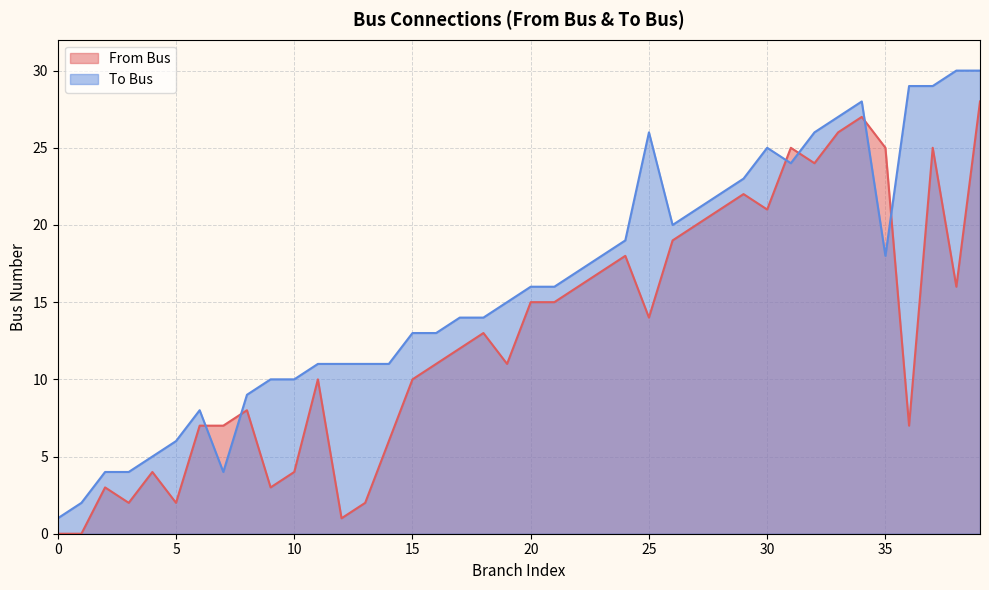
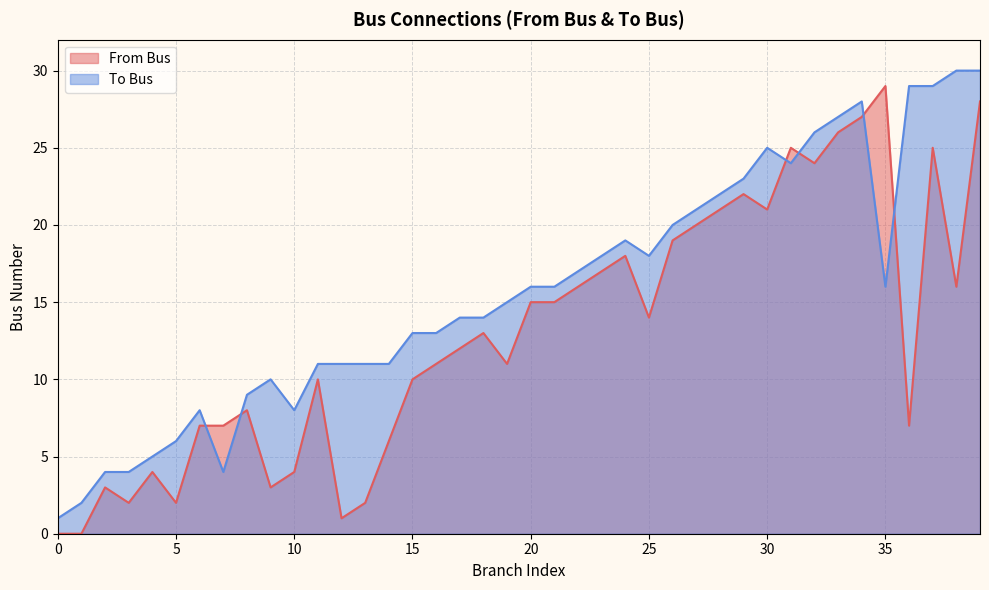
To Bus, 10: 10 -> 8
To Bus, 25: 26 -> 18
From Bus, 35: 25 -> 29
To Bus, 35: 18 -> 16
